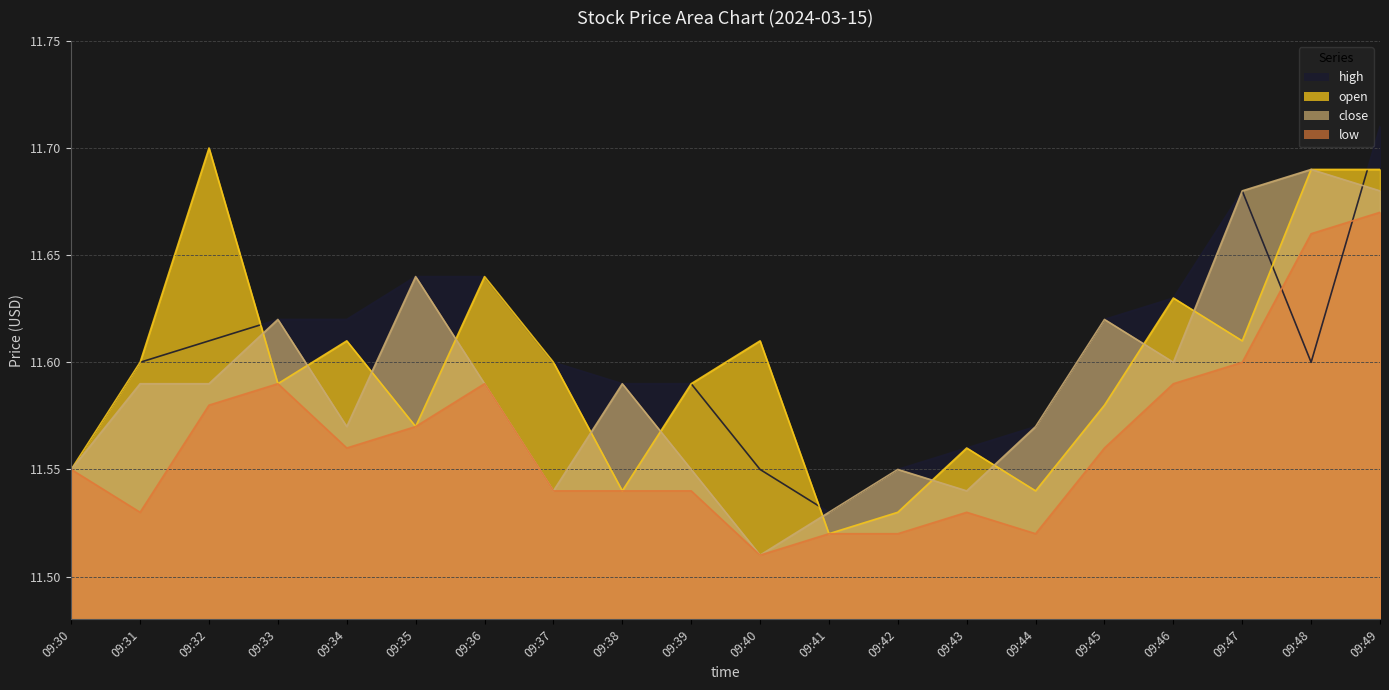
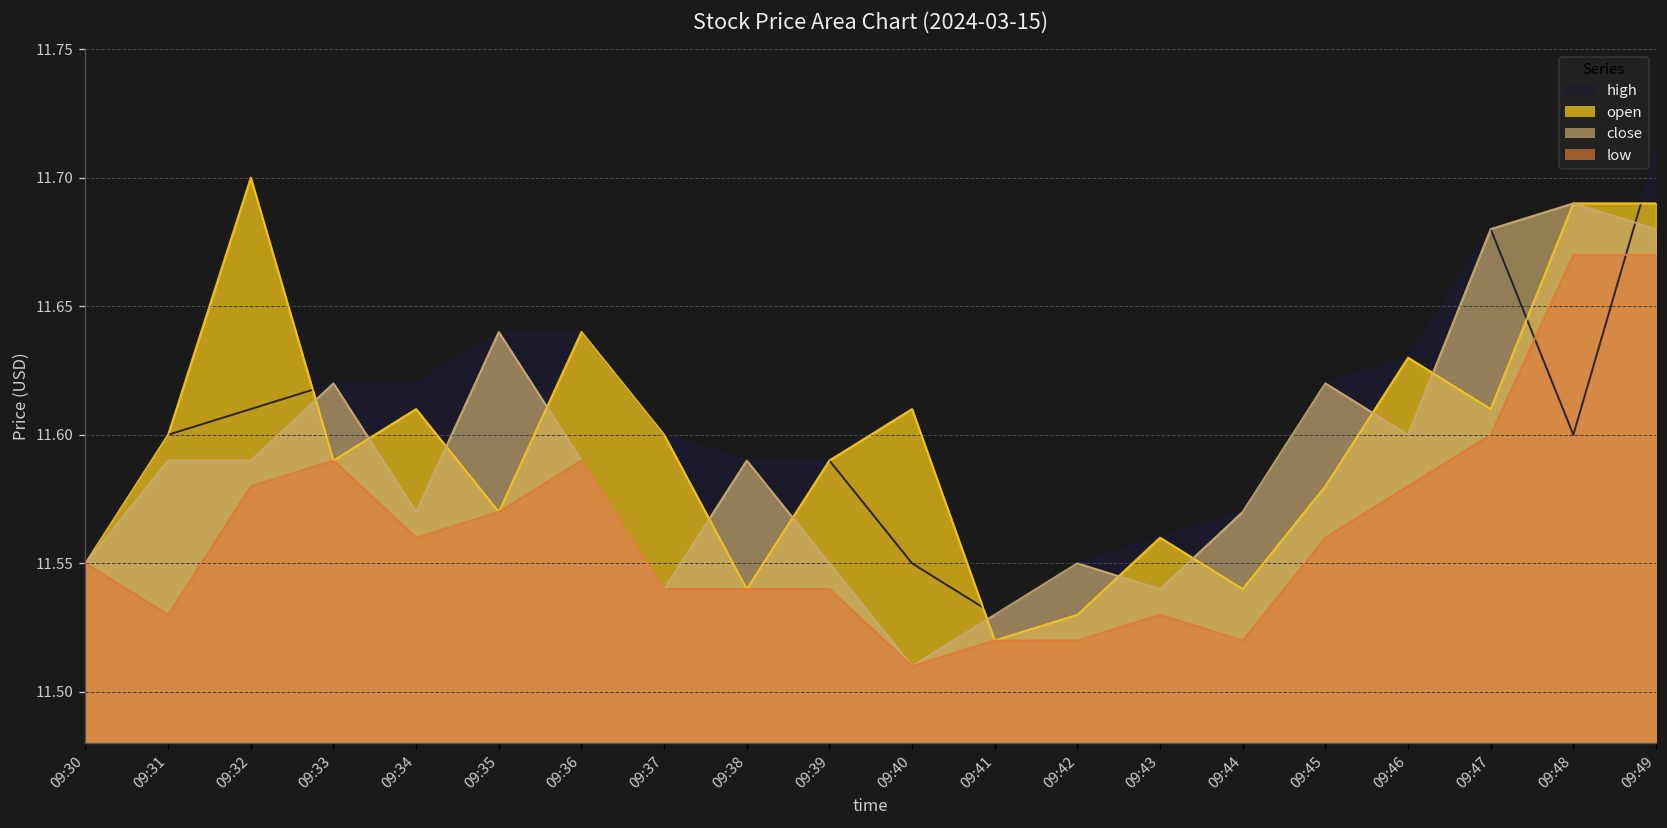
low, 09:46: 11.59 -> 11.58
low, 09:48: 11.66 -> 11.67
